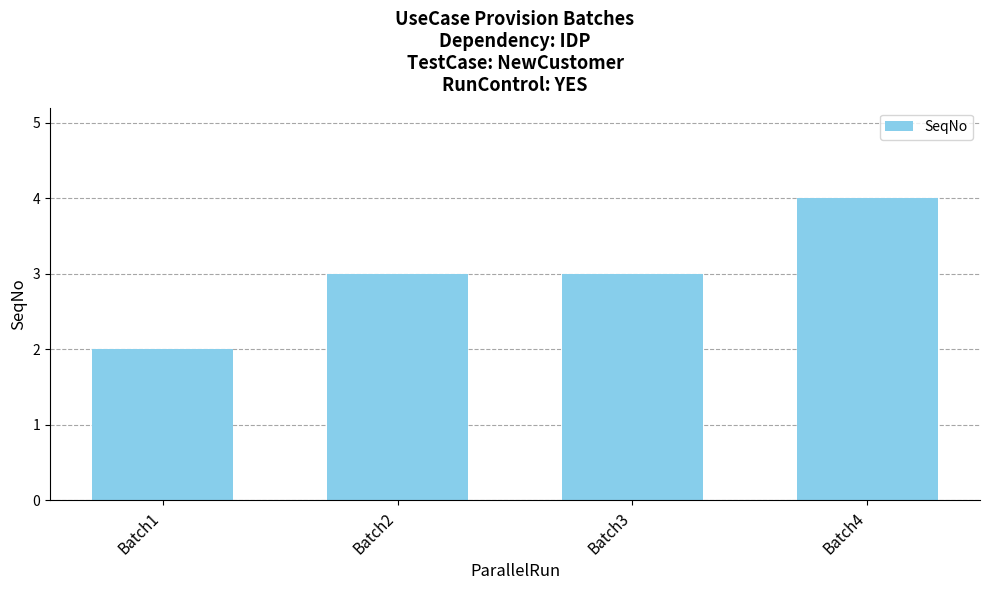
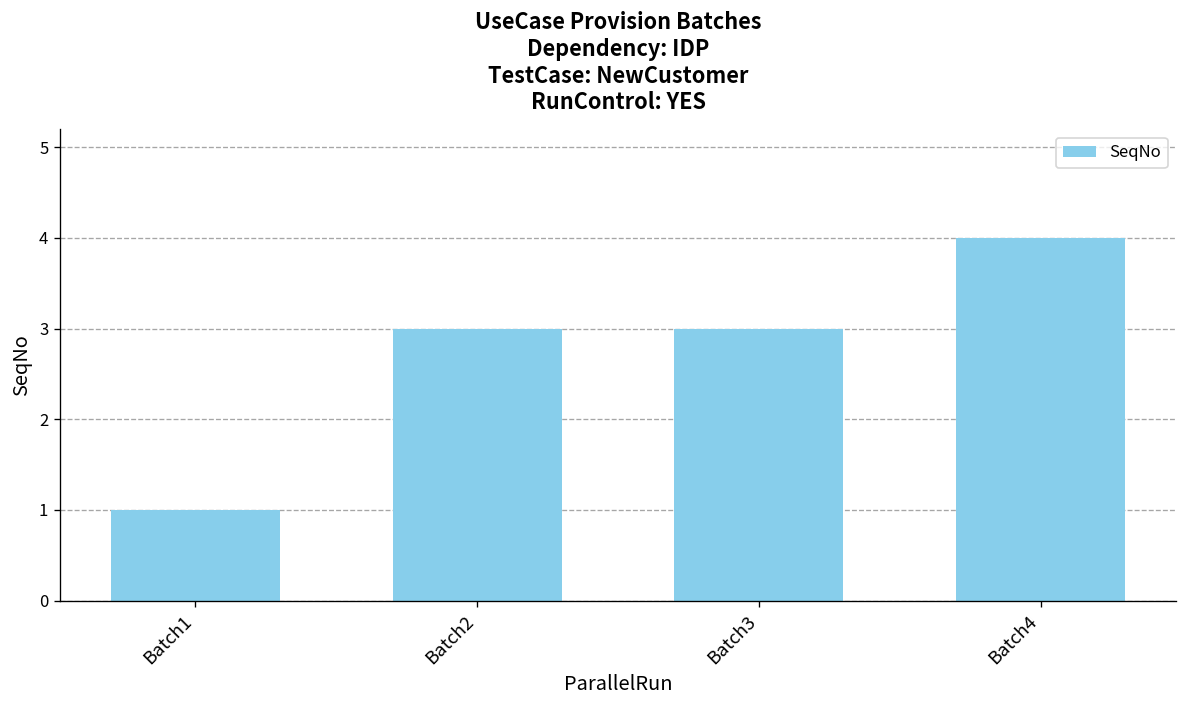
Batch1: 2 -> 1
